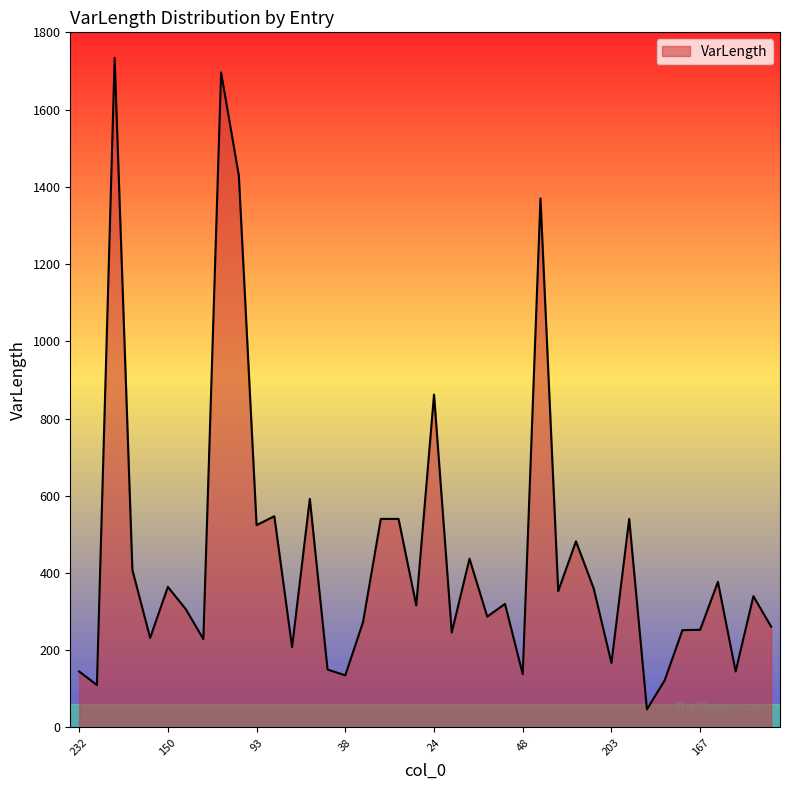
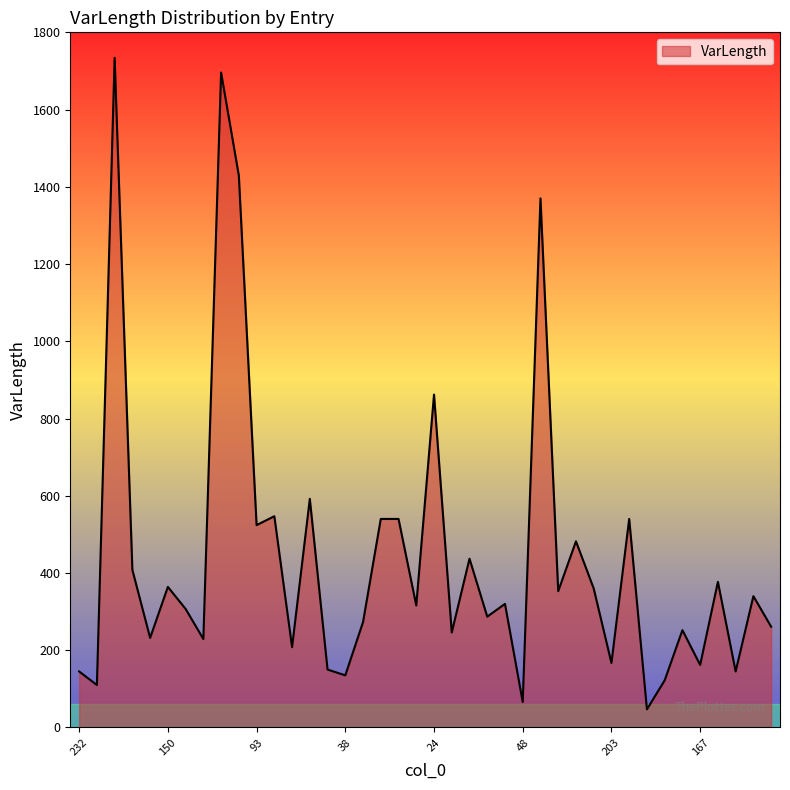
48: 140 -> 70
167: 250 -> 160
